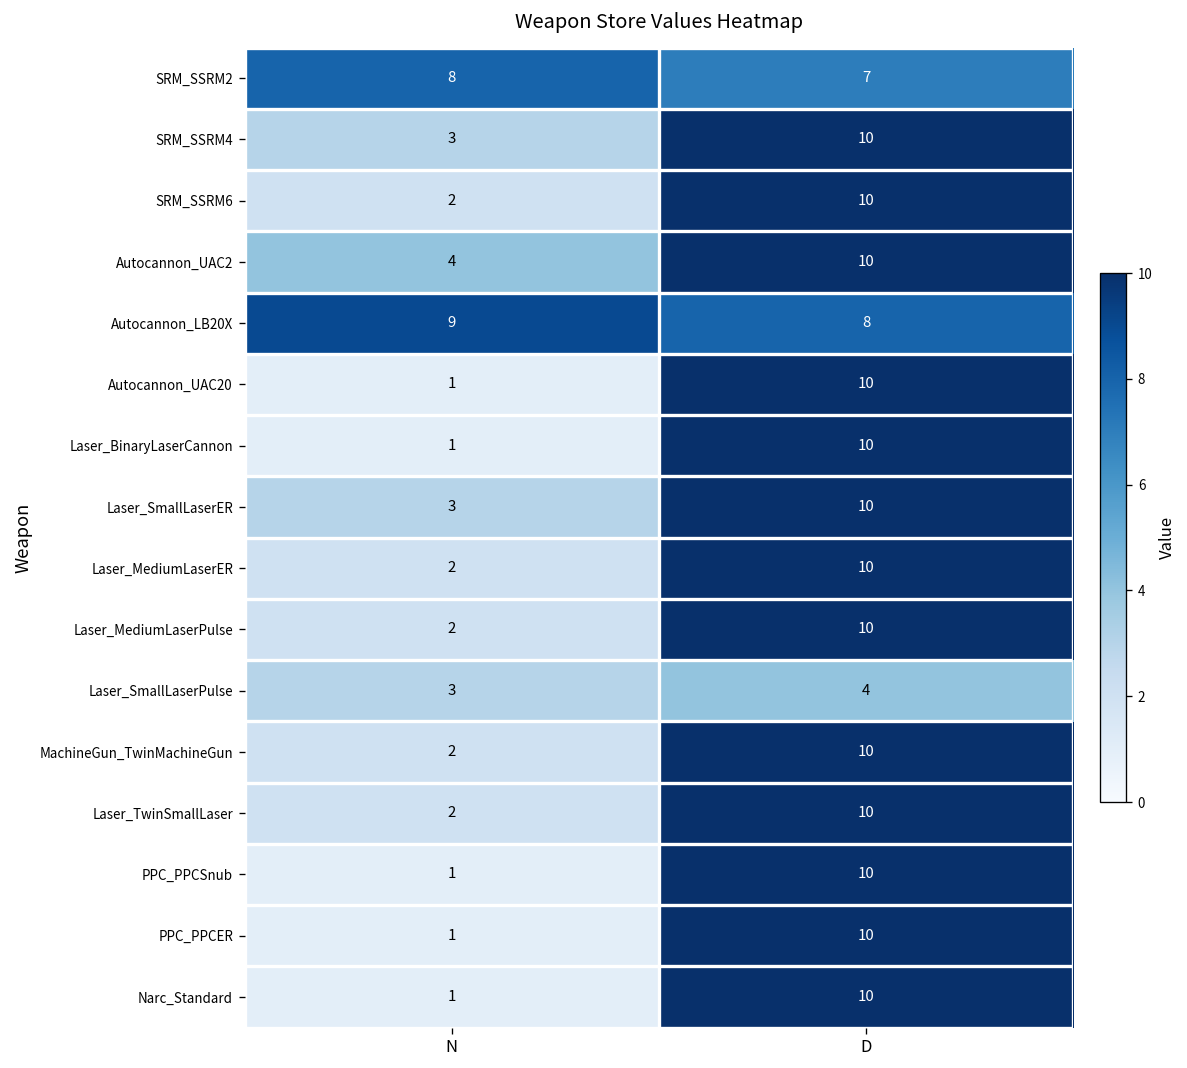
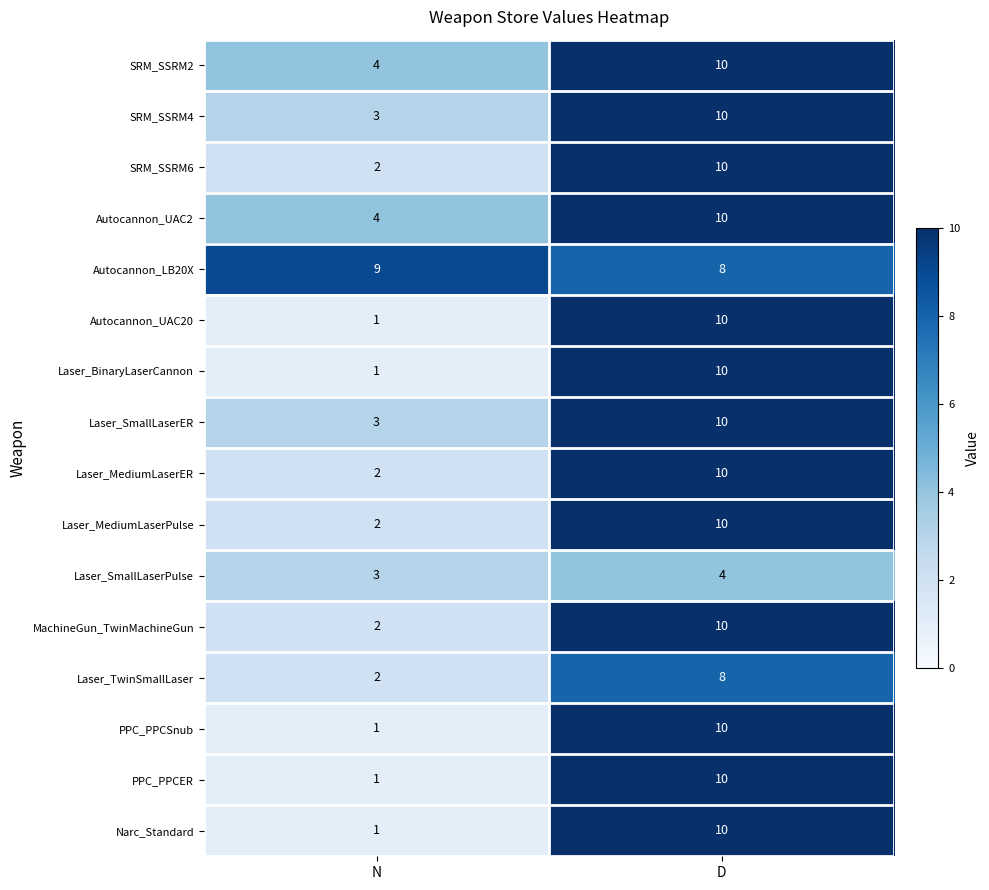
SRM_SSRM2, N: 8 -> 4
SRM_SSRM2, D: 7 -> 10
Laser_TwinSmallLaser, D: 10 -> 8
